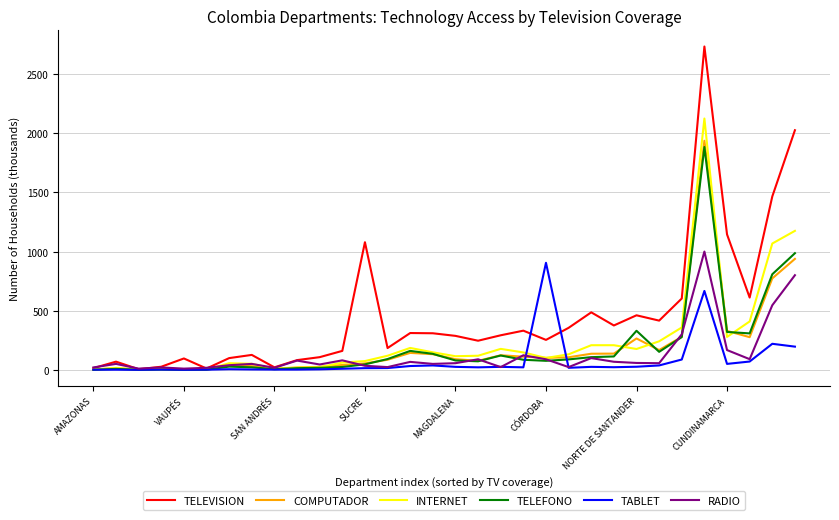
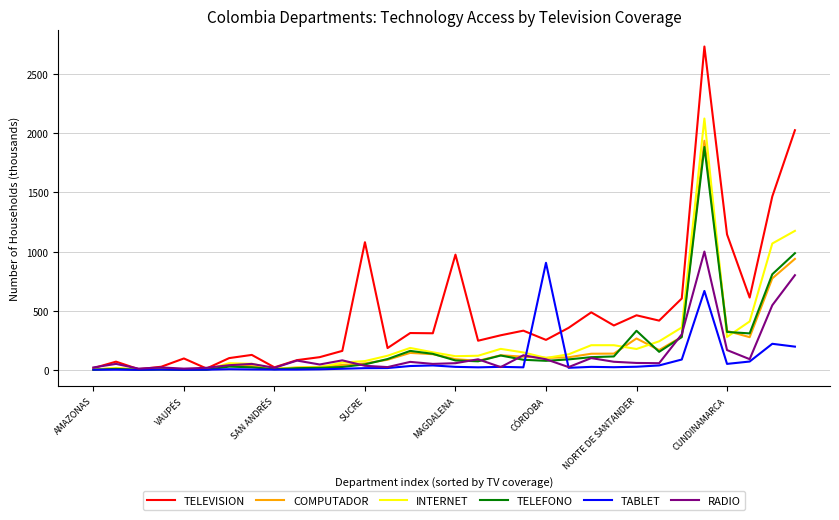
TELEVISION, MAGDALENA: 290 -> 970
